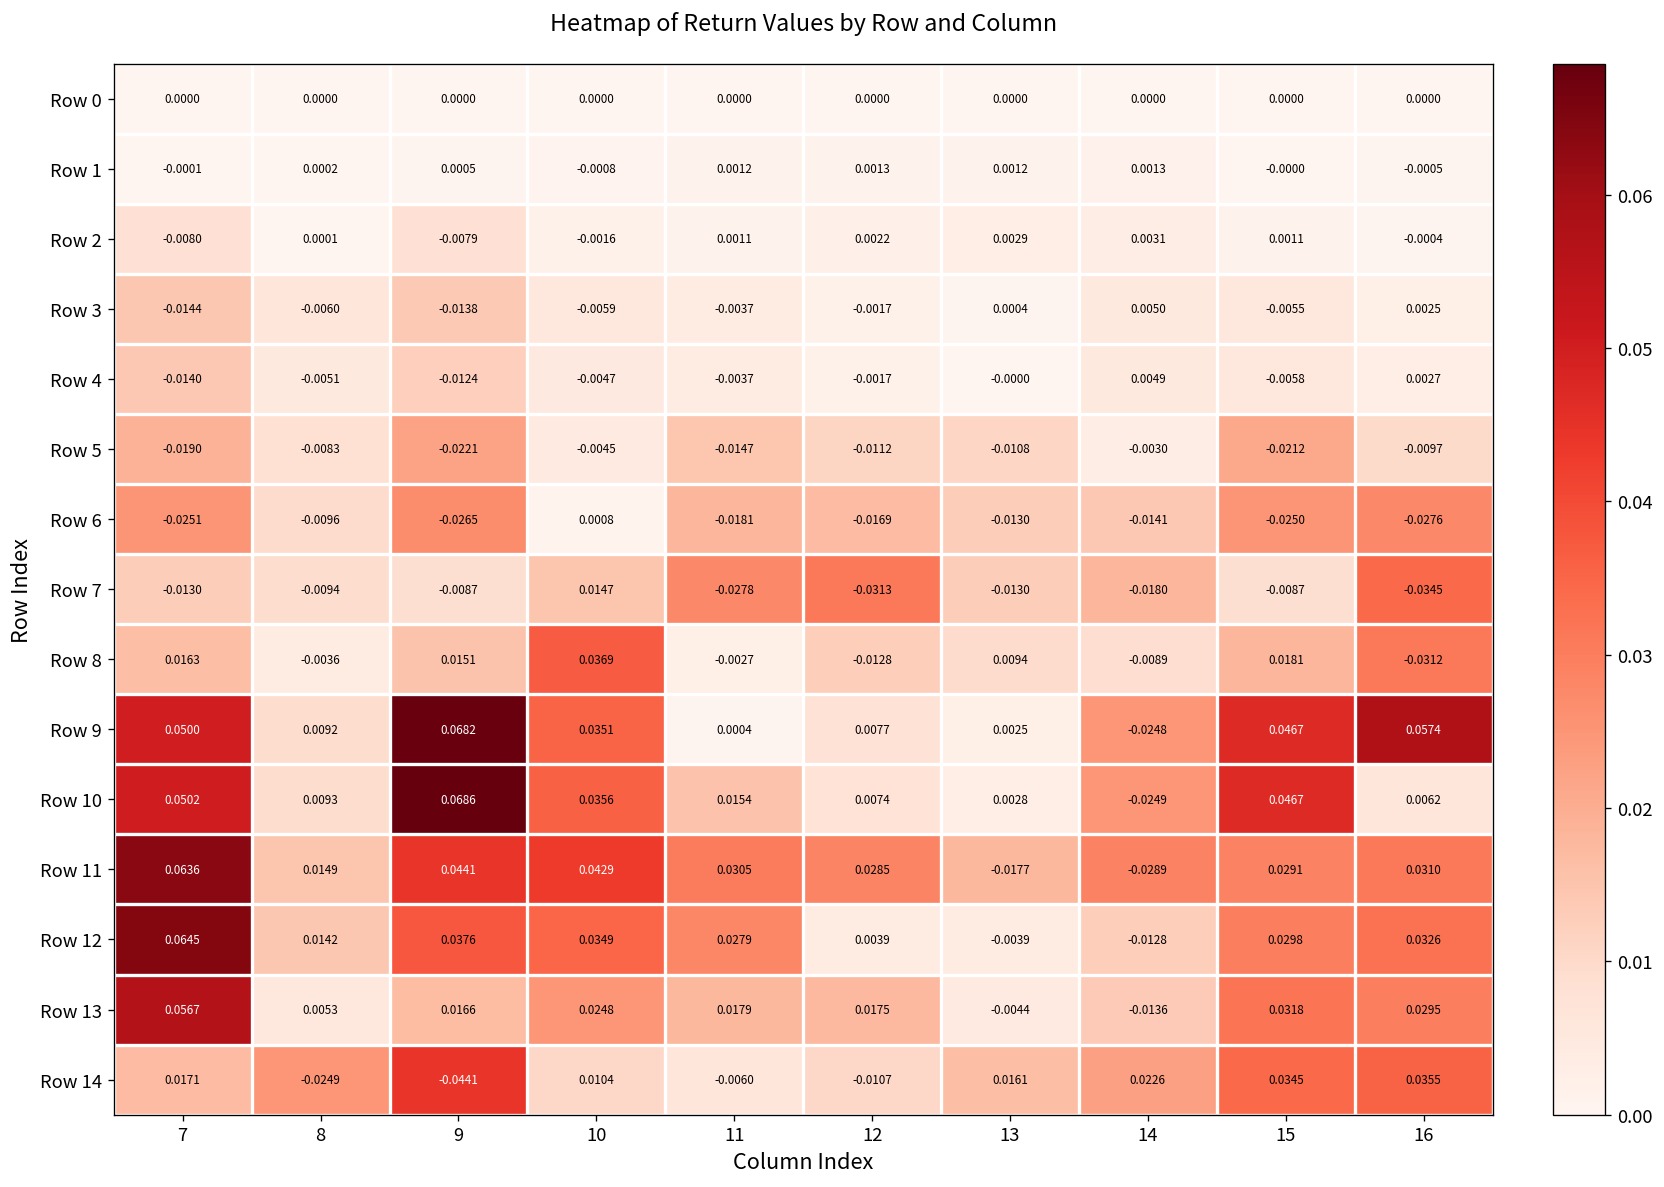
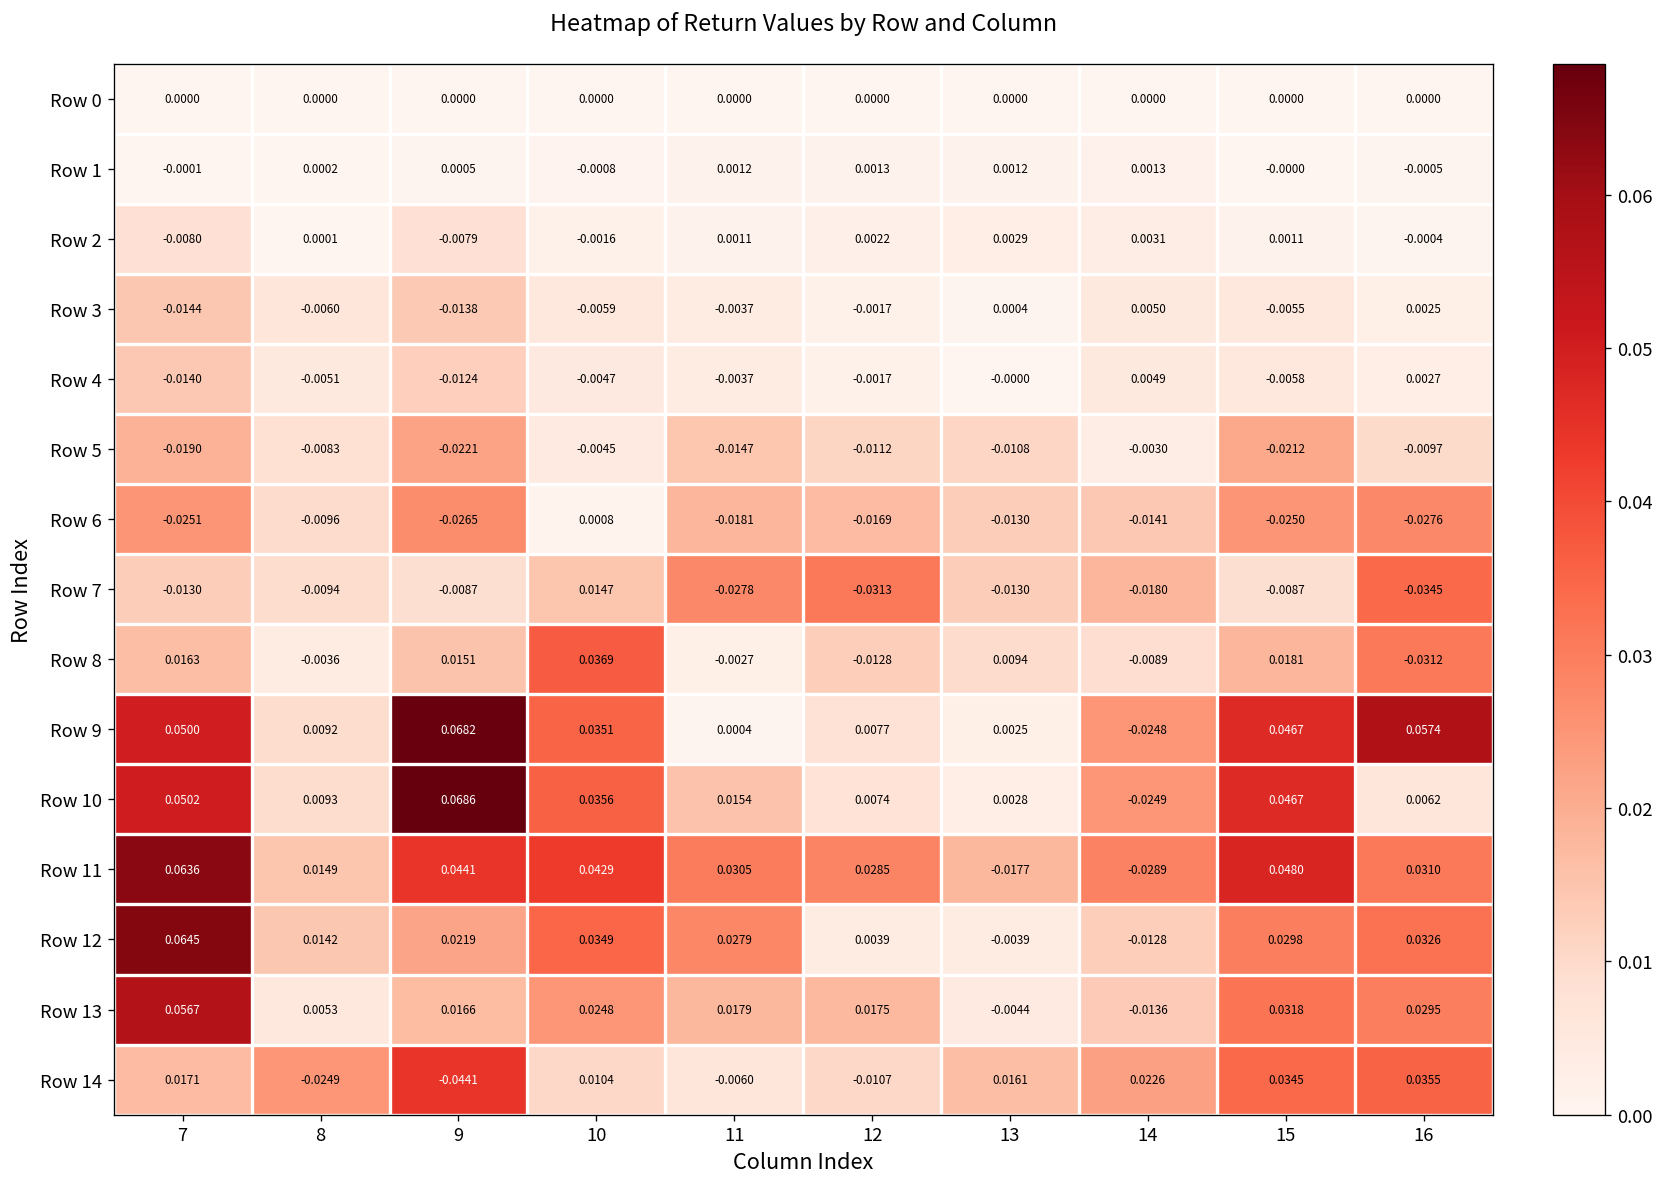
Row 11, 15: 0.0291 -> 0.0480
Row 12, 9: 0.0376 -> 0.0219
